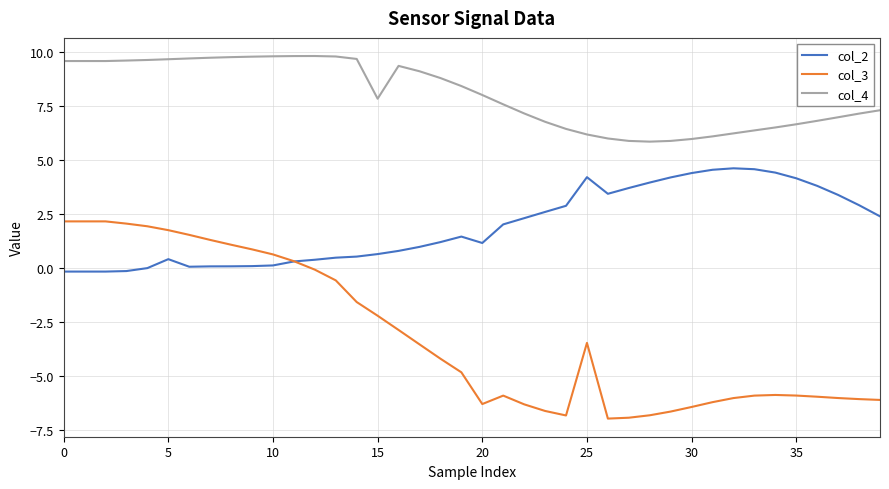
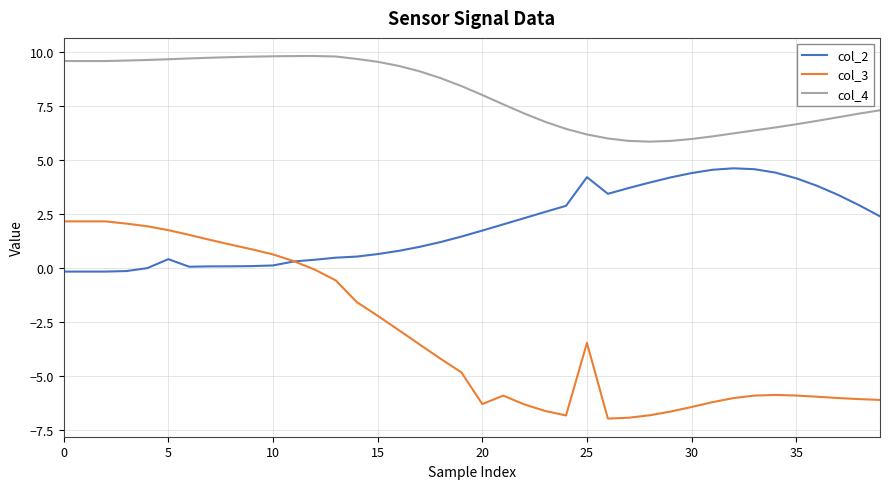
col_4, 15: 7.8 -> 9.5
col_2, 20: 1.2 -> 1.7
